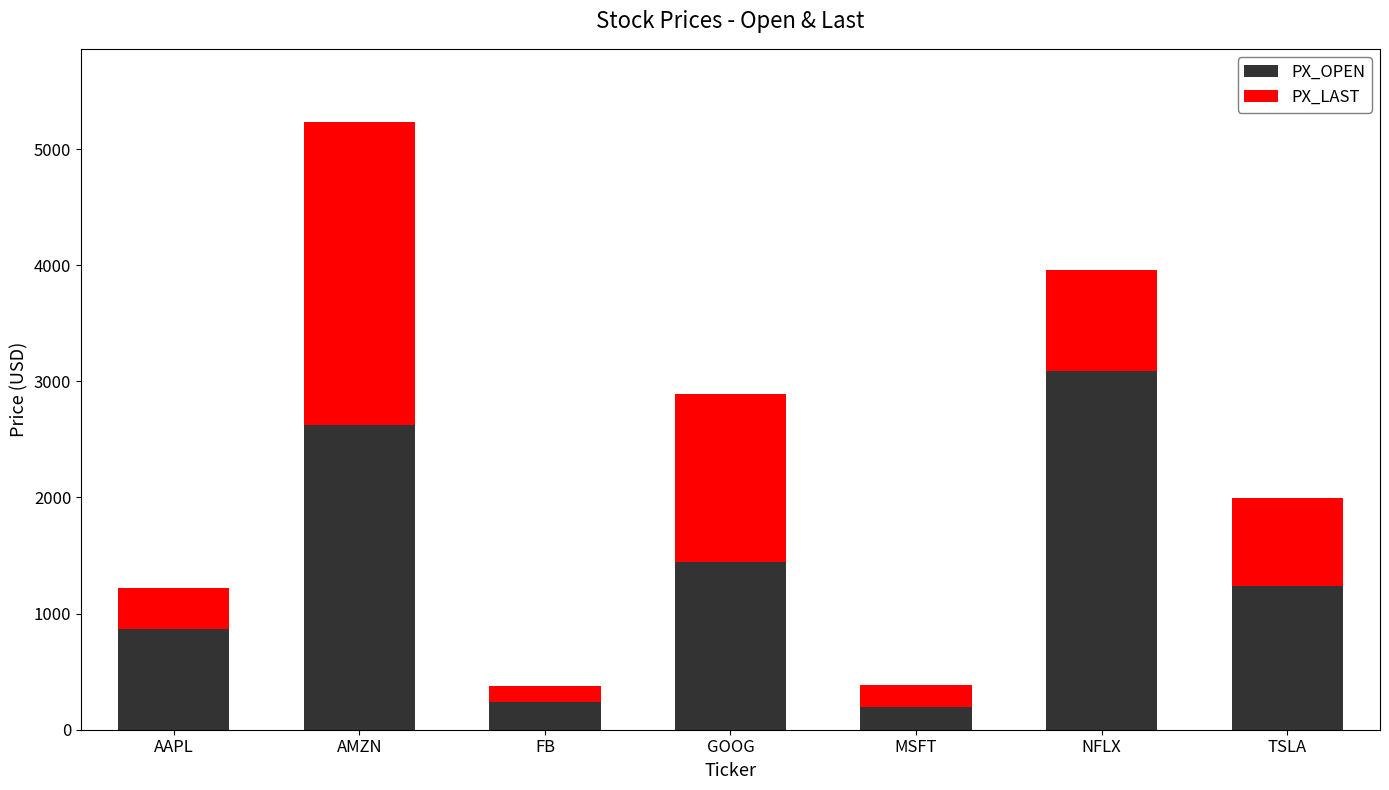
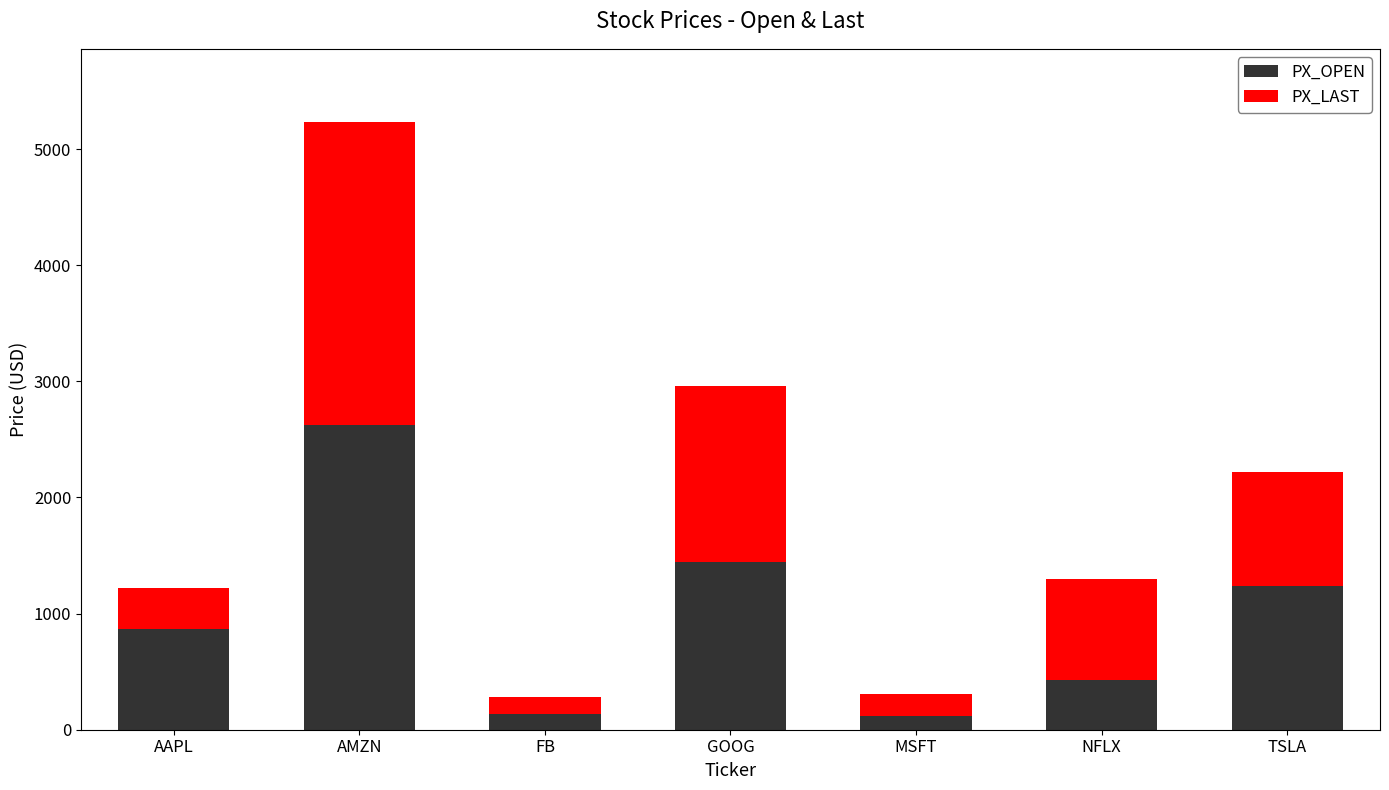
PX_OPEN, FB: 240 -> 140
PX_LAST, GOOG: 1440 -> 1510
PX_OPEN, MSFT: 190 -> 120
PX_OPEN, NFLX: 3090 -> 430
PX_LAST, TSLA: 760 -> 980
